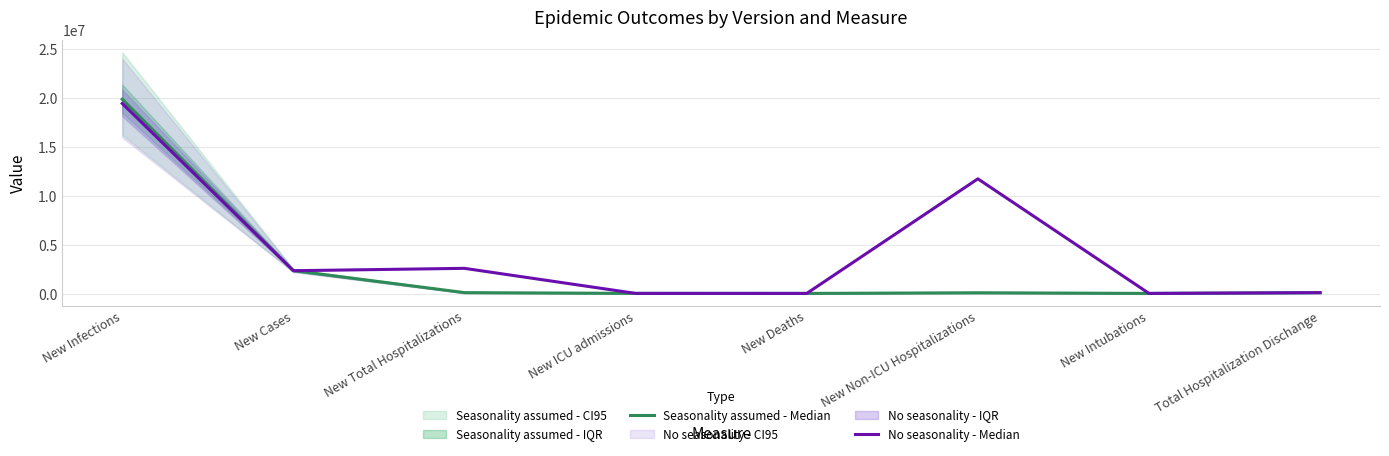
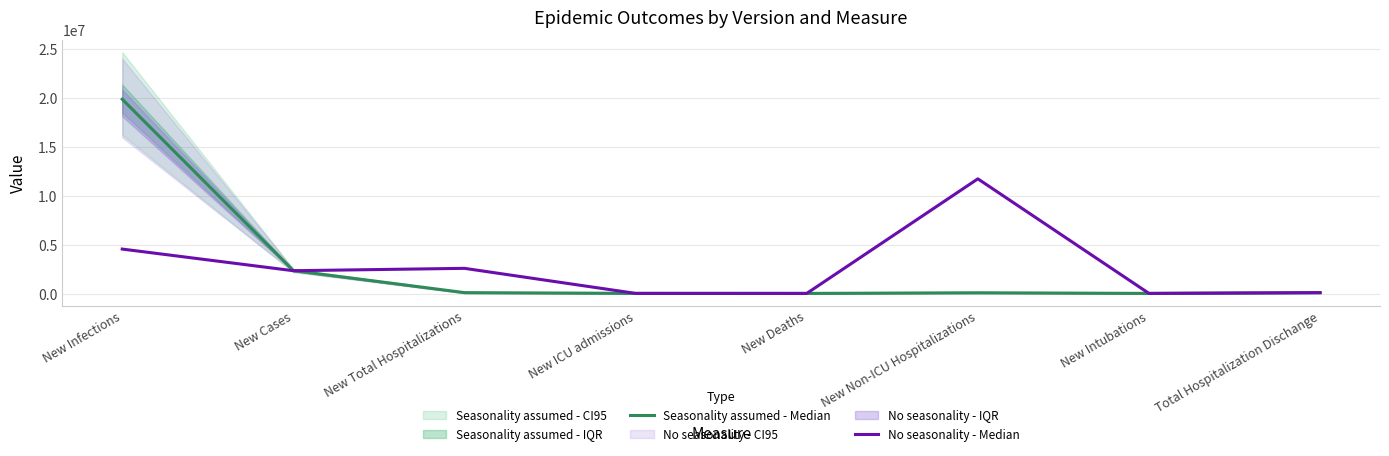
No seasonality - Median, New Infections: 19000000 -> 5000000
